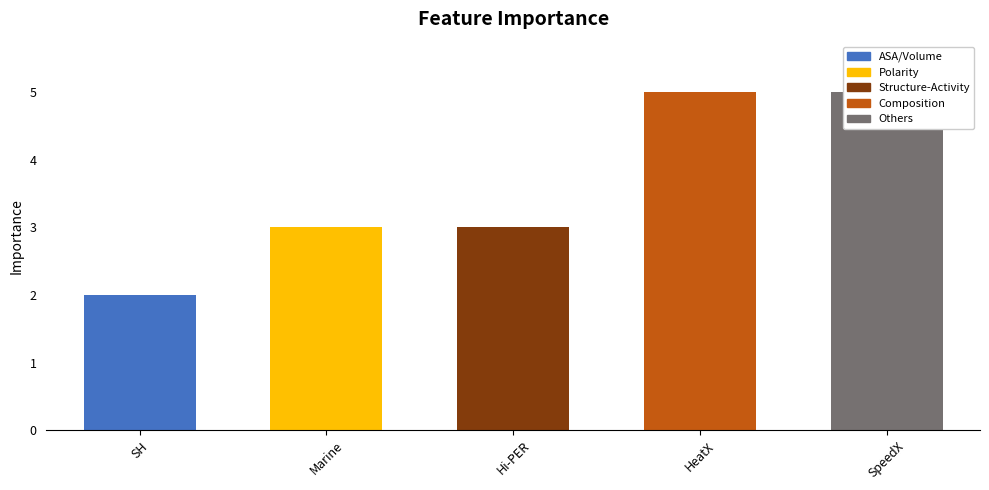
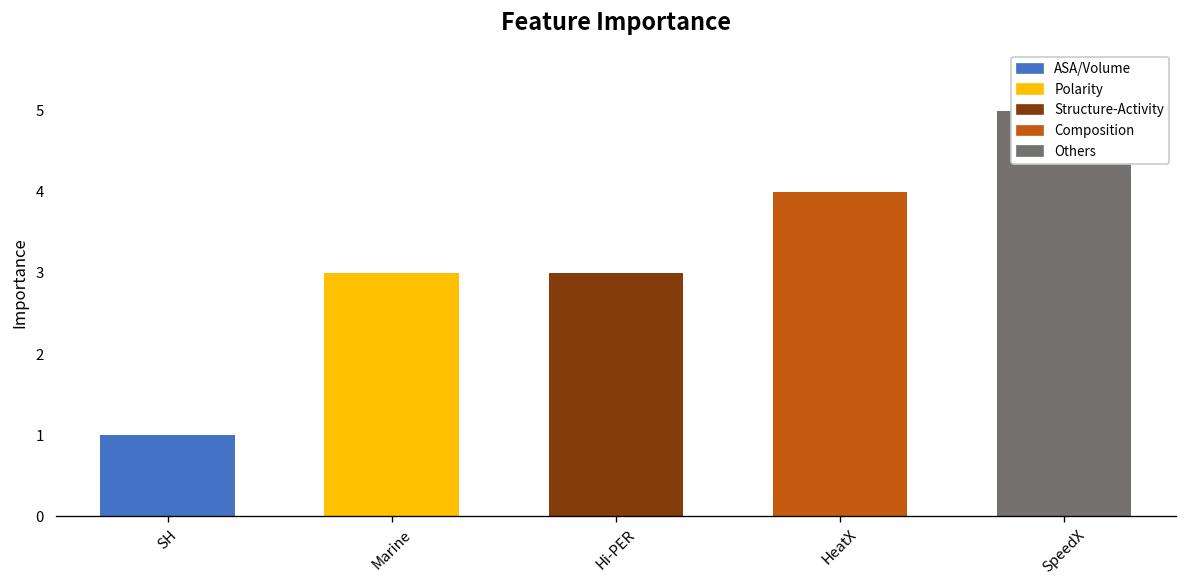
SH: 2 -> 1
HeatX: 5 -> 4
